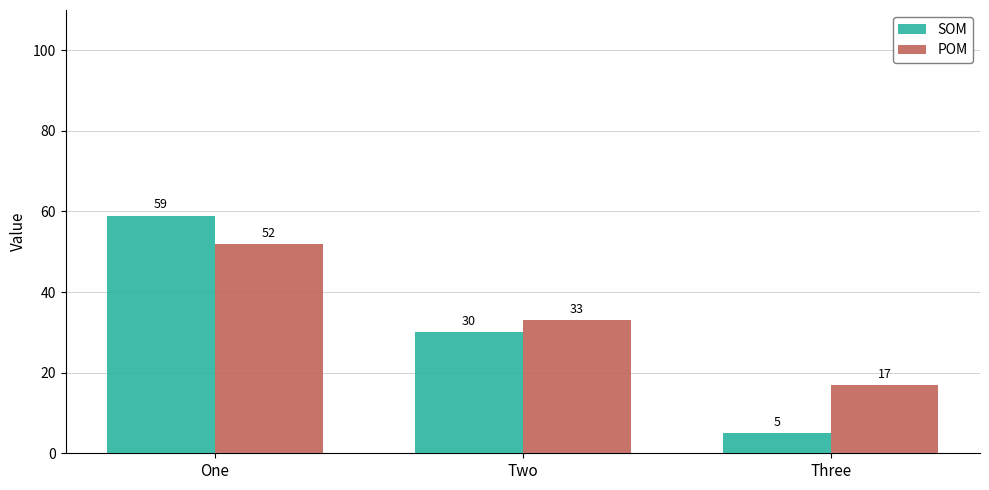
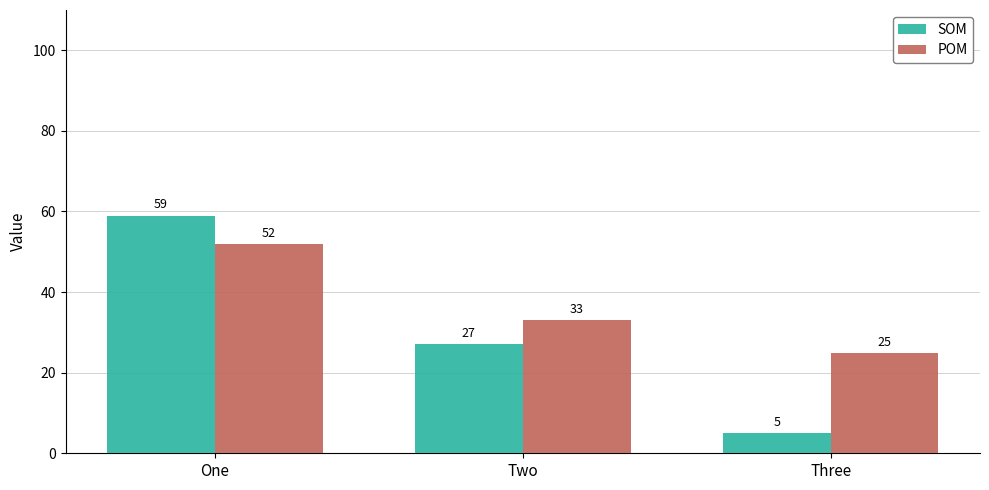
SOM, Two: 30 -> 27
POM, Three: 17 -> 25
